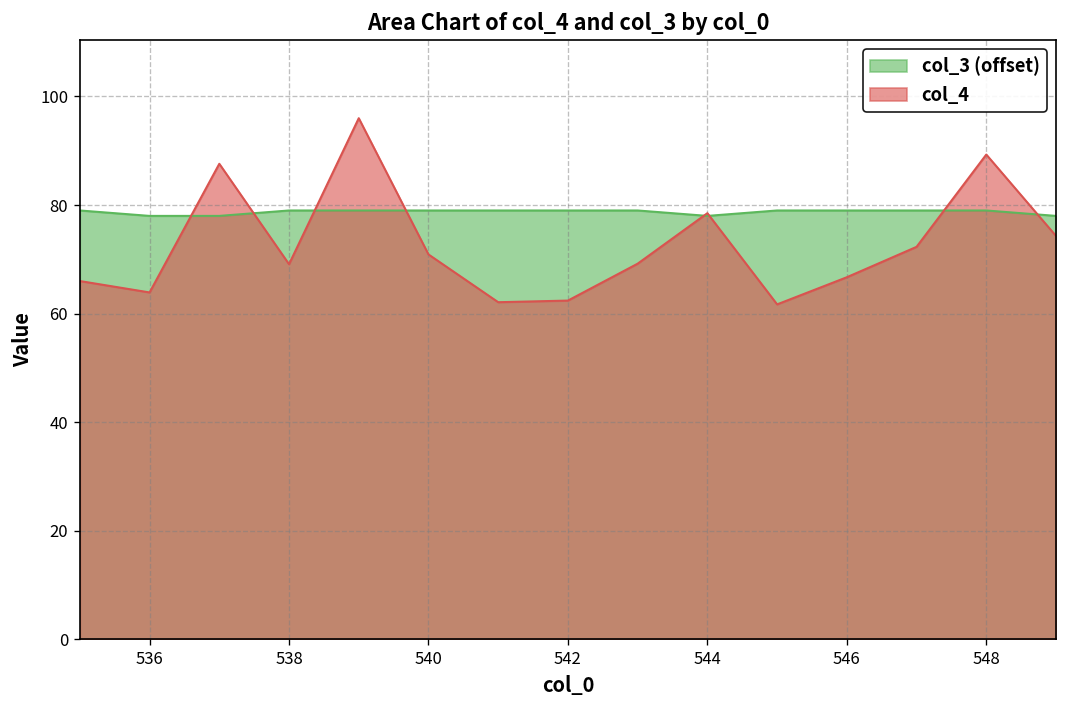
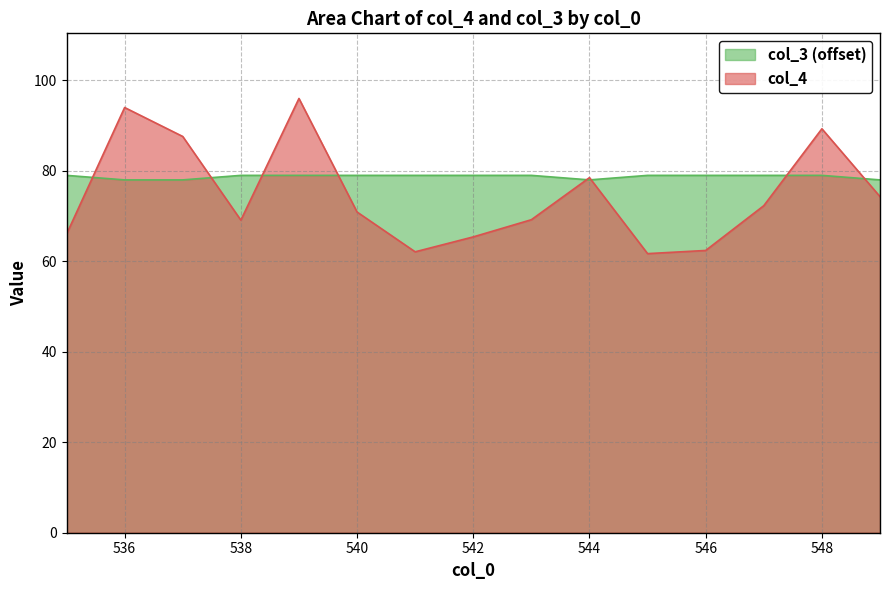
col_4, 536: 64 -> 94
col_4, 542: 62 -> 65
col_4, 546: 67 -> 62
